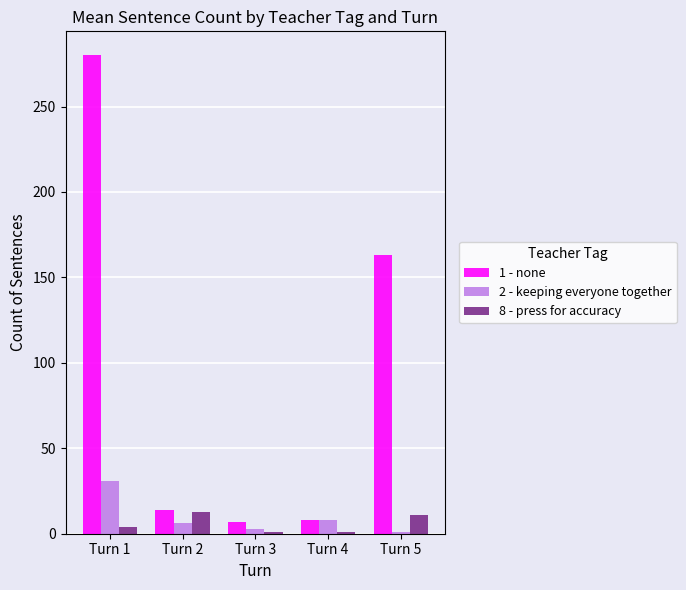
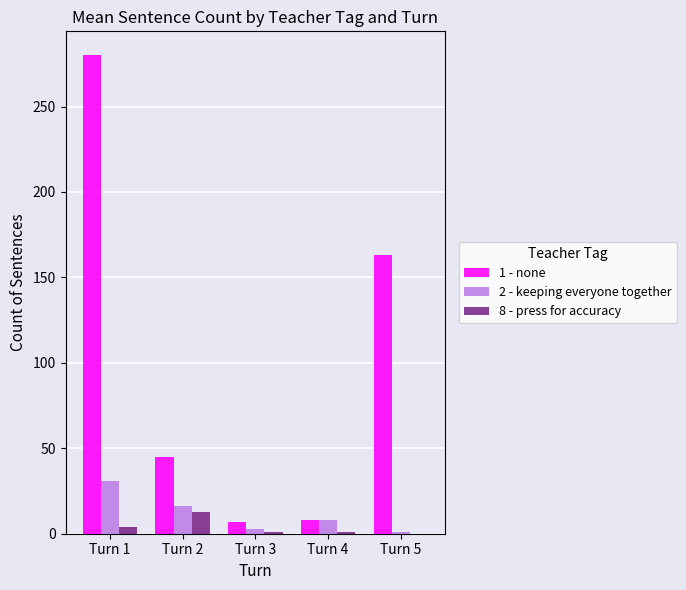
1 - none, Turn 2: 14 -> 45
2 - keeping everyone together, Turn 2: 6 -> 16
8 - press for accuracy, Turn 5: 11 -> 0
